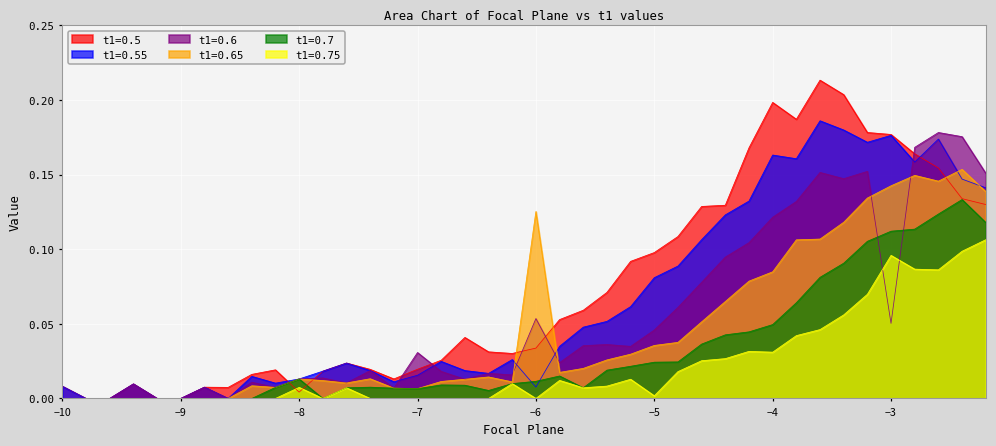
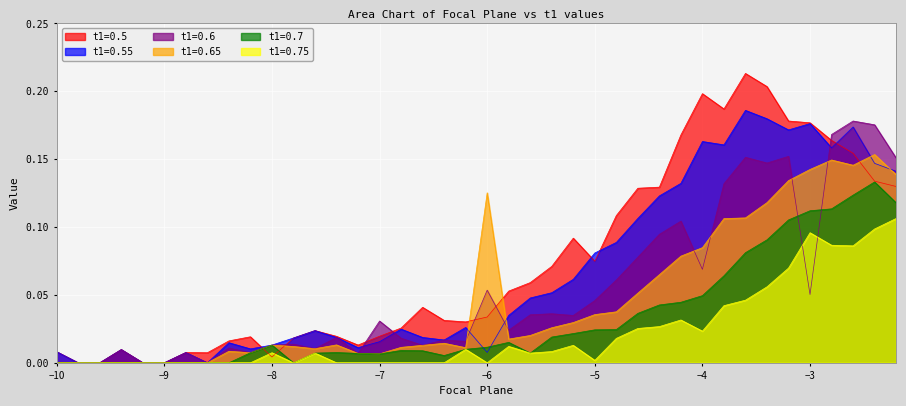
t1=0.5, −5: 0.098 -> 0.075
t1=0.6, −4: 0.121 -> 0.069
t1=0.75, −4: 0.031 -> 0.023
